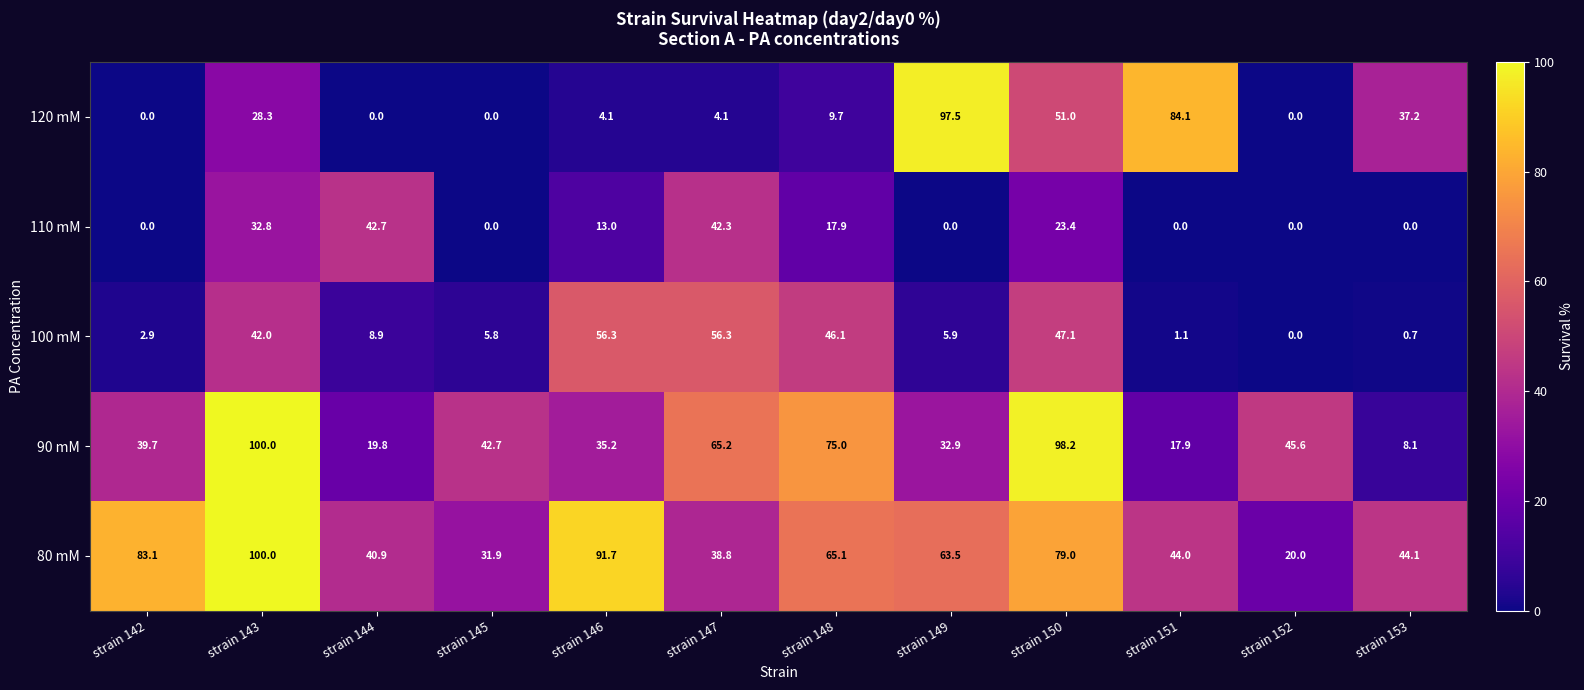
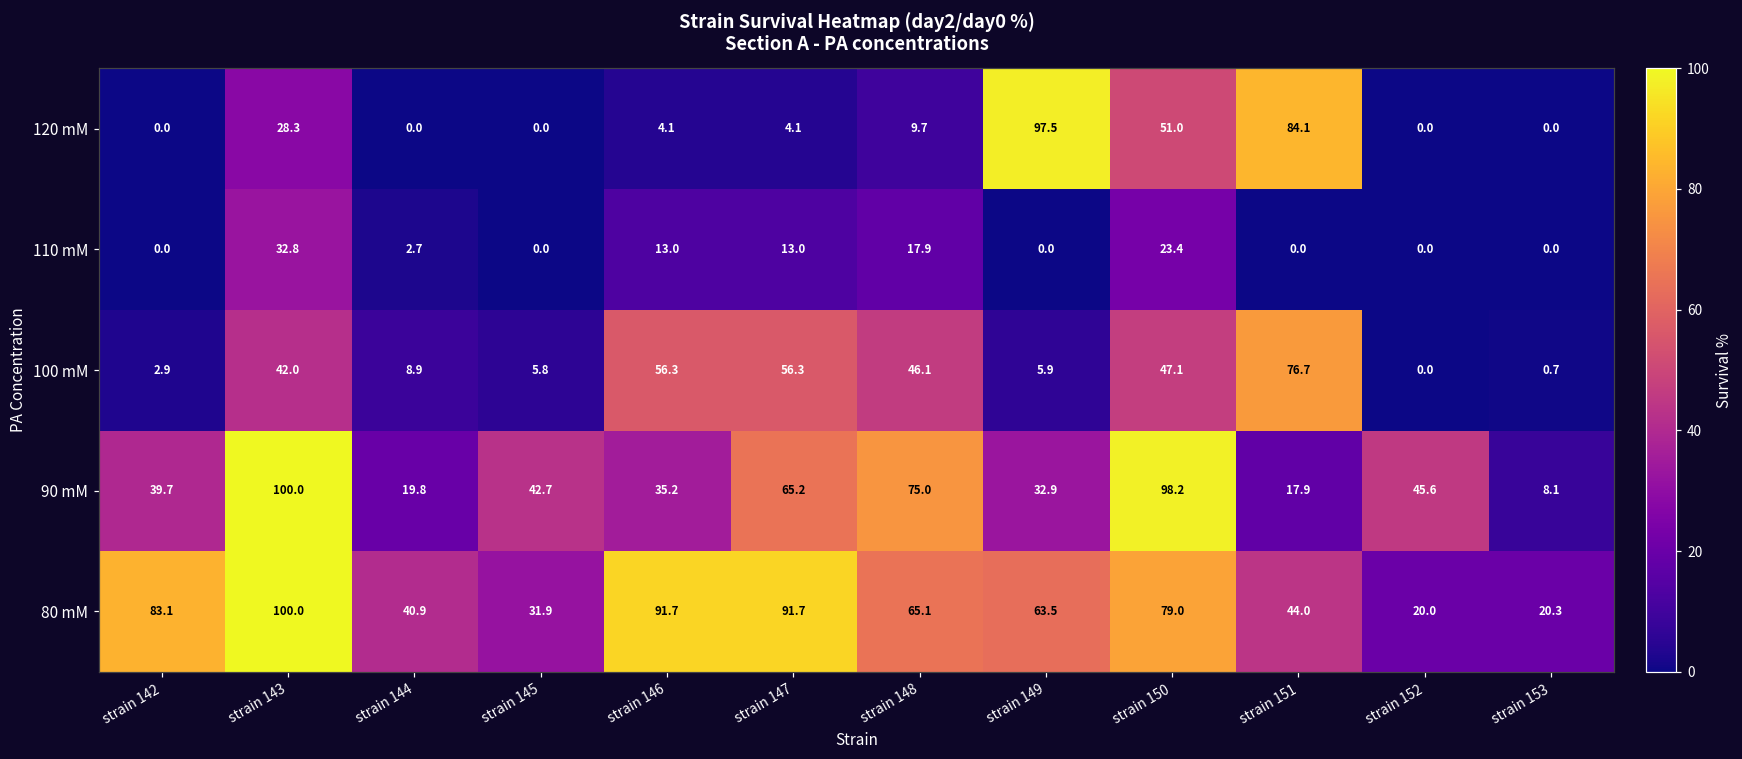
120 mM, strain 153: 37.2 -> 0.0
110 mM, strain 144: 42.7 -> 2.7
110 mM, strain 147: 42.3 -> 13.0
100 mM, strain 151: 1.1 -> 76.7
80 mM, strain 147: 38.8 -> 91.7
80 mM, strain 153: 44.1 -> 20.3
